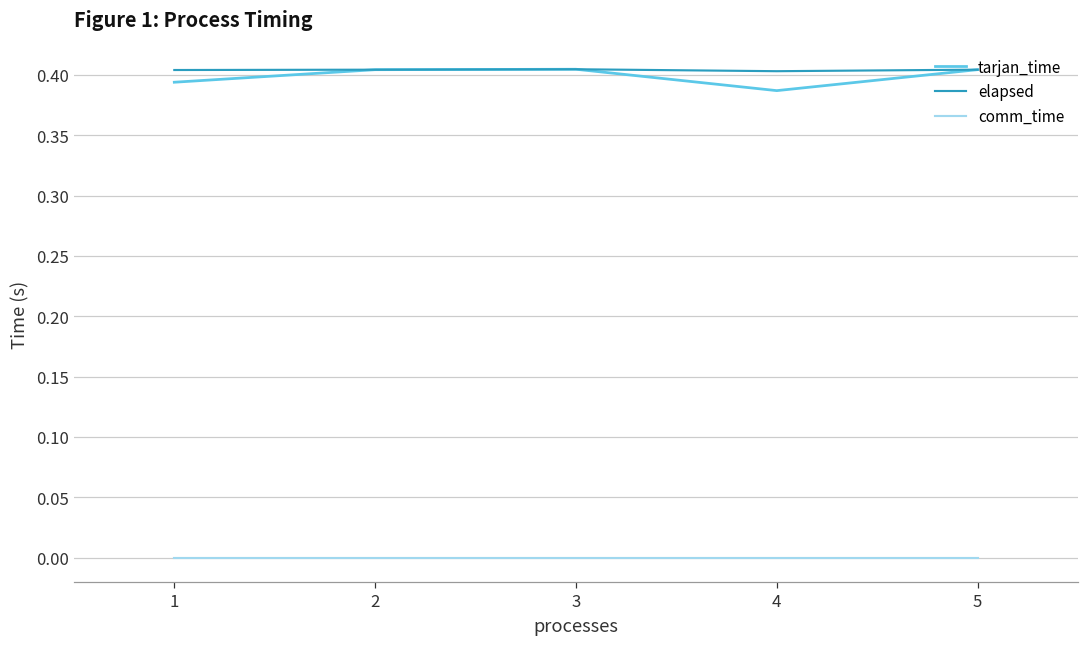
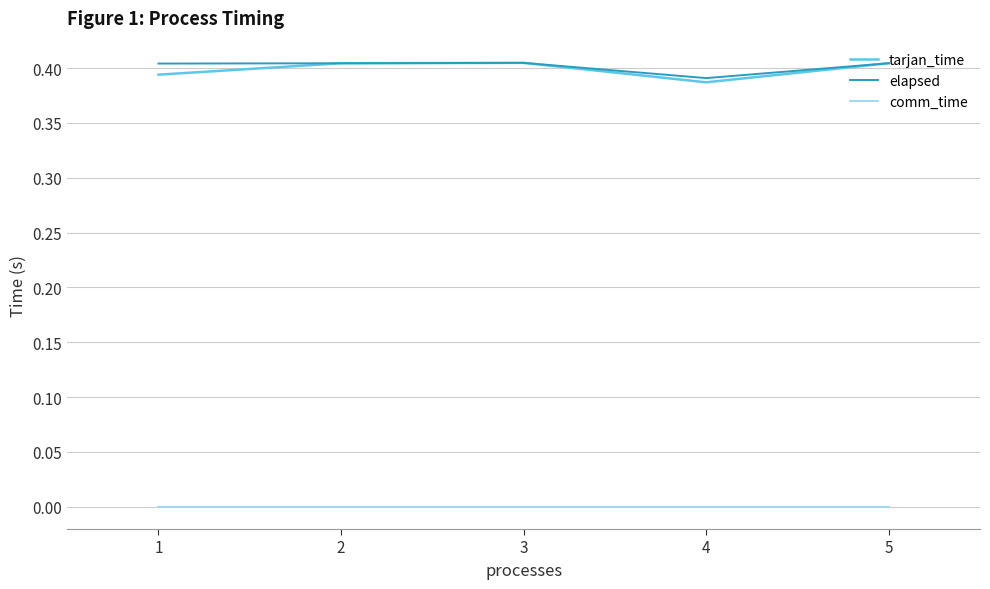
elapsed, 4: 0.403 -> 0.391
